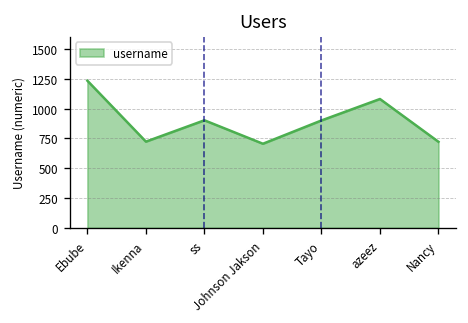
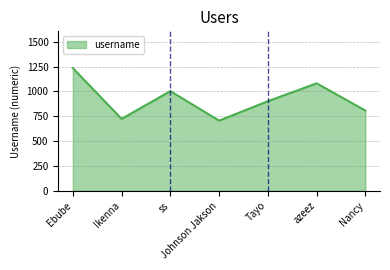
ss: 900 -> 1000
Nancy: 700 -> 800
